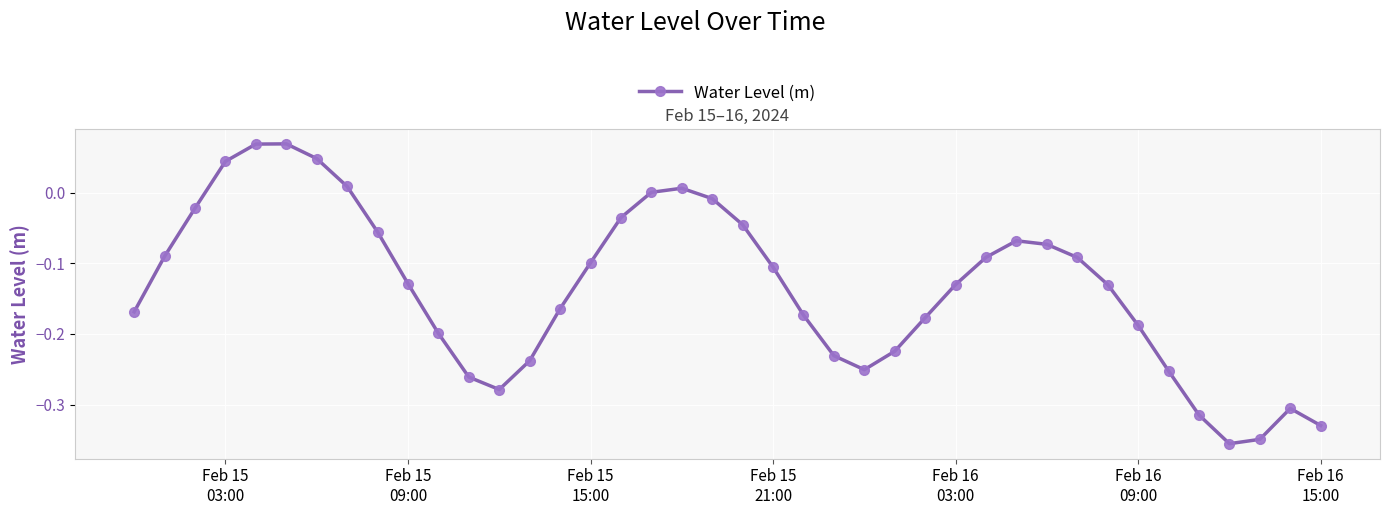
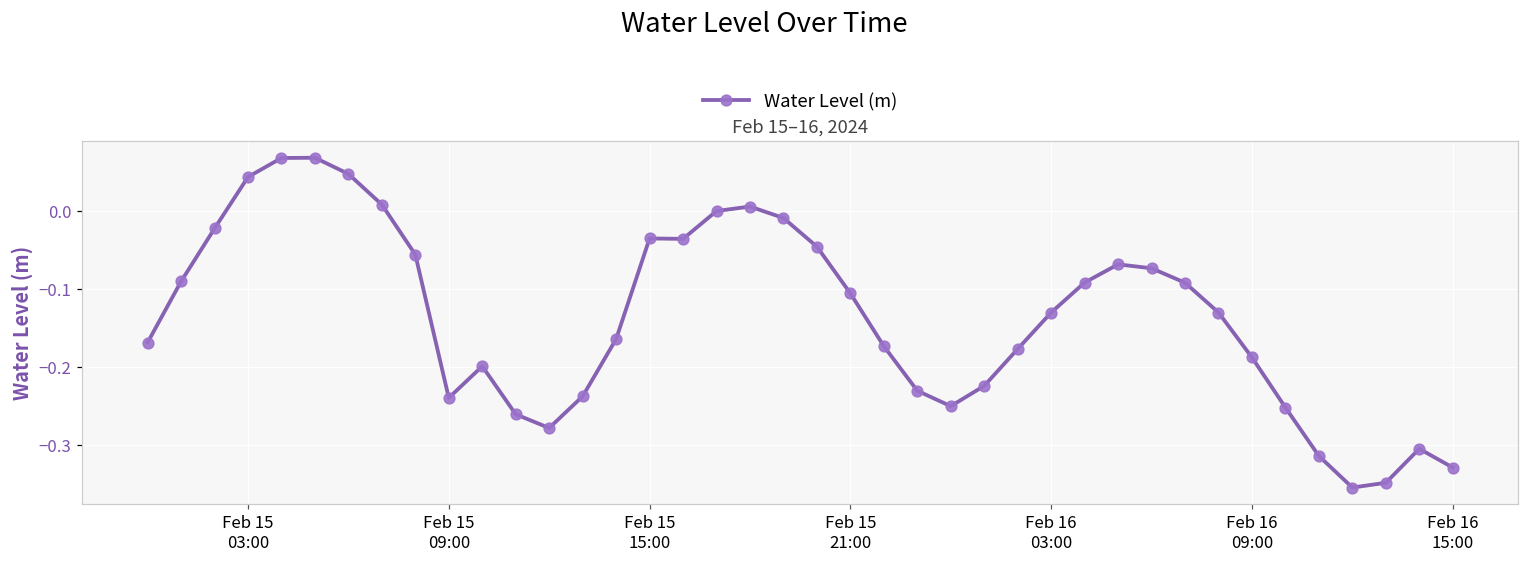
Feb 15 09:00: -0.13 -> -0.24
Feb 15 15:00: -0.10 -> -0.03
